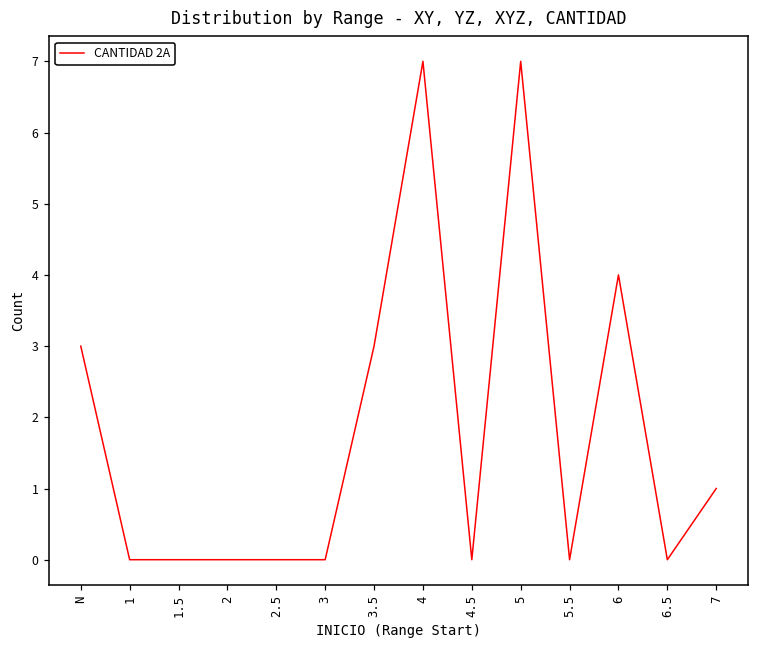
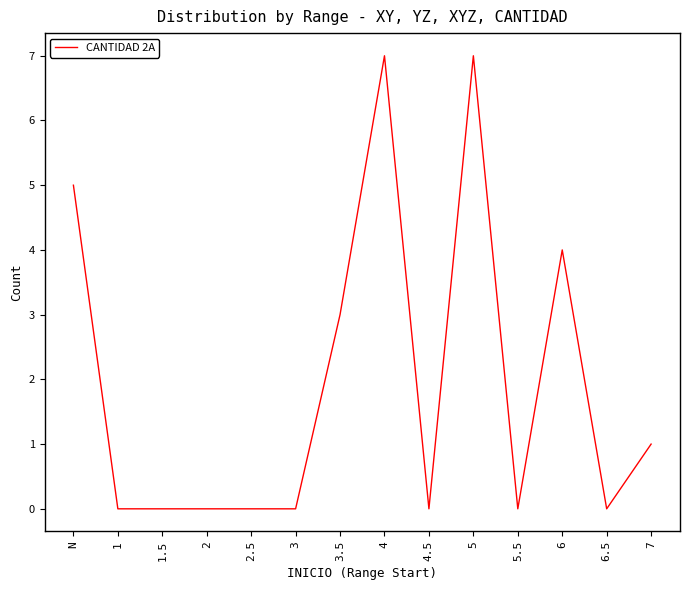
N: 3 -> 5
